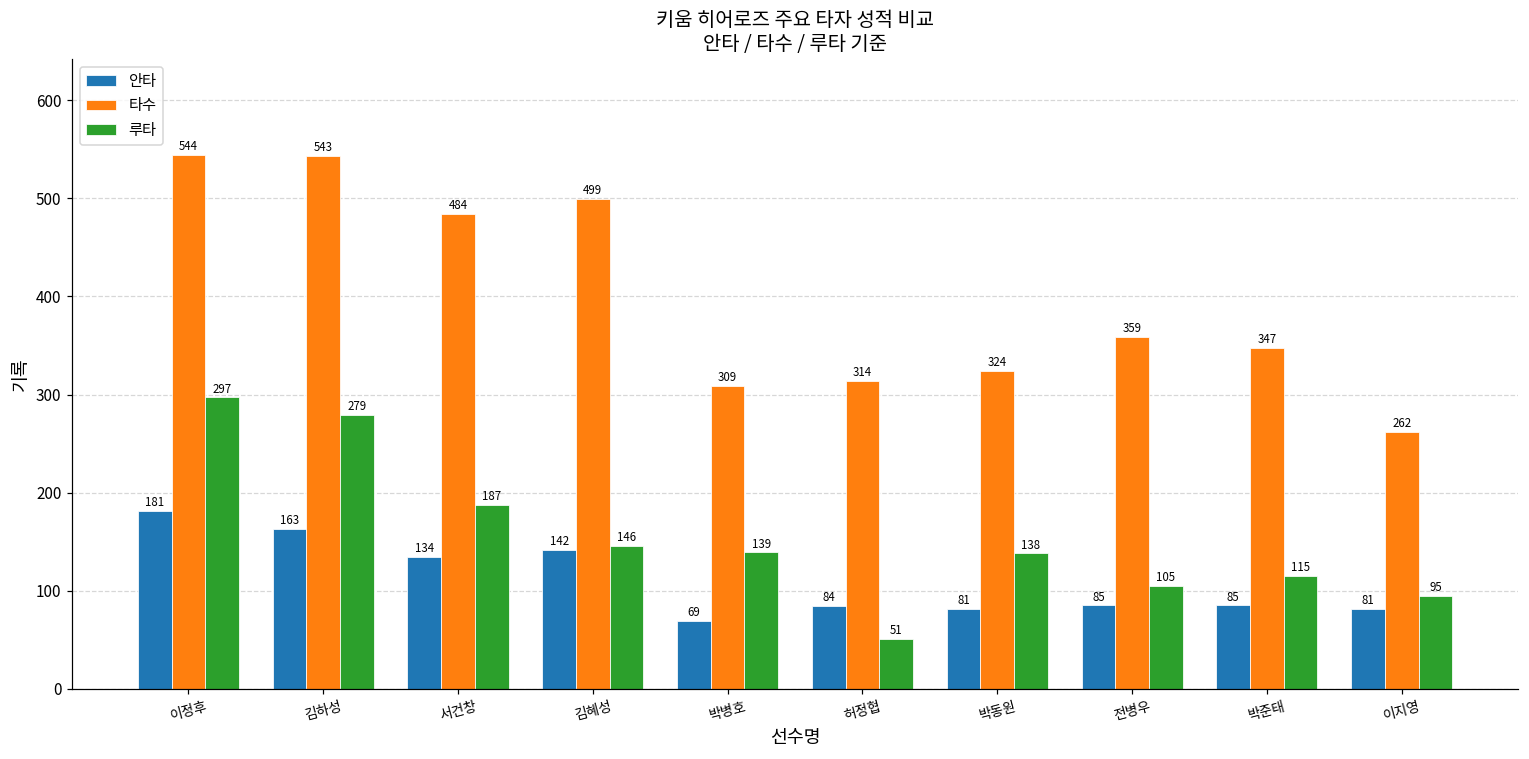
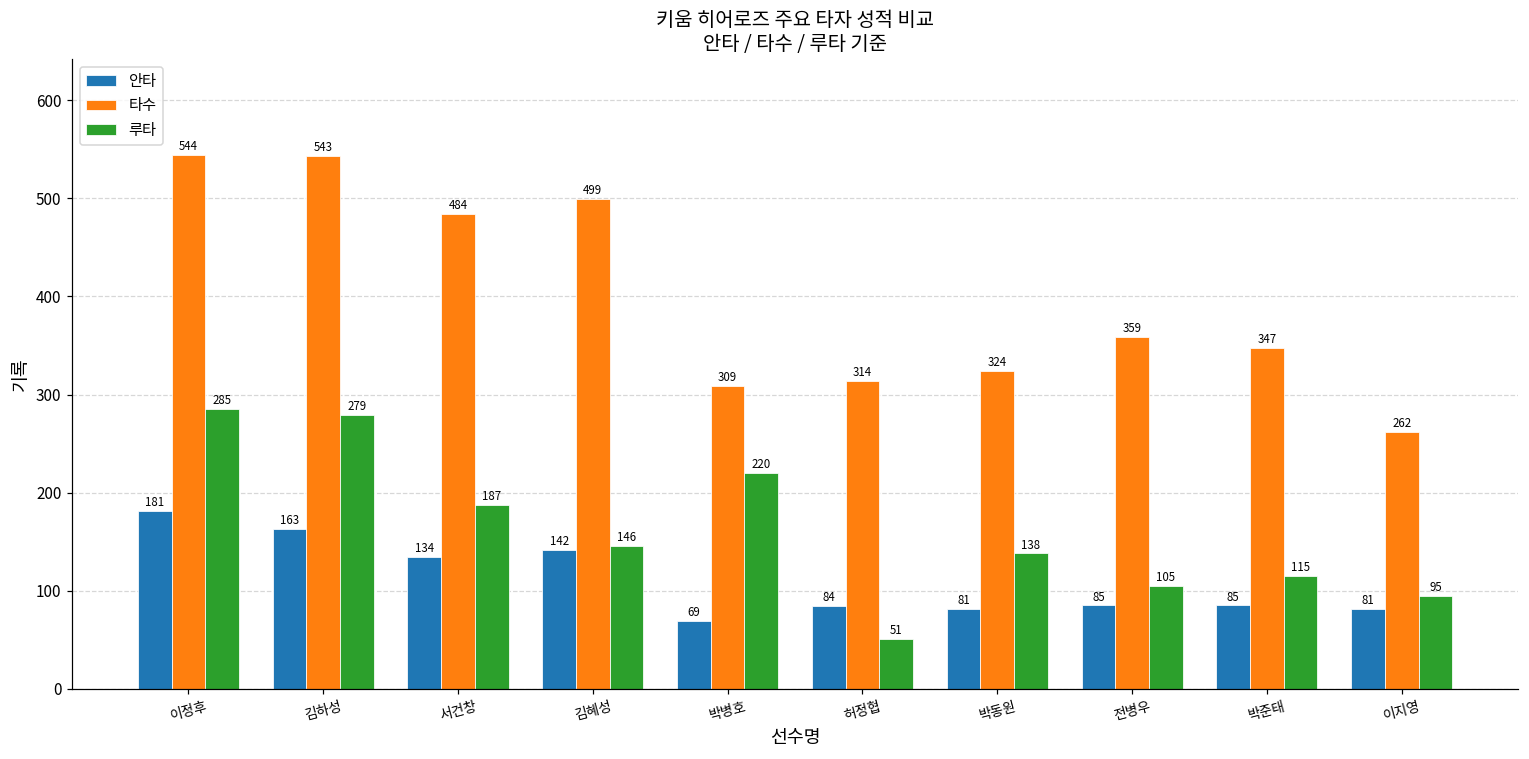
루타, 이정후: 297 -> 285
루타, 박병호: 139 -> 220
